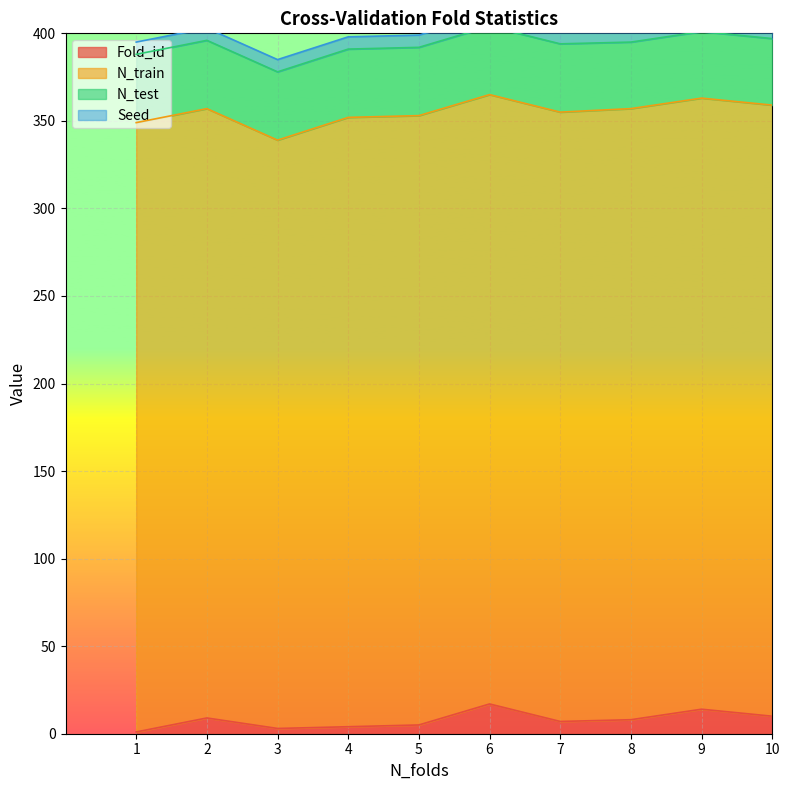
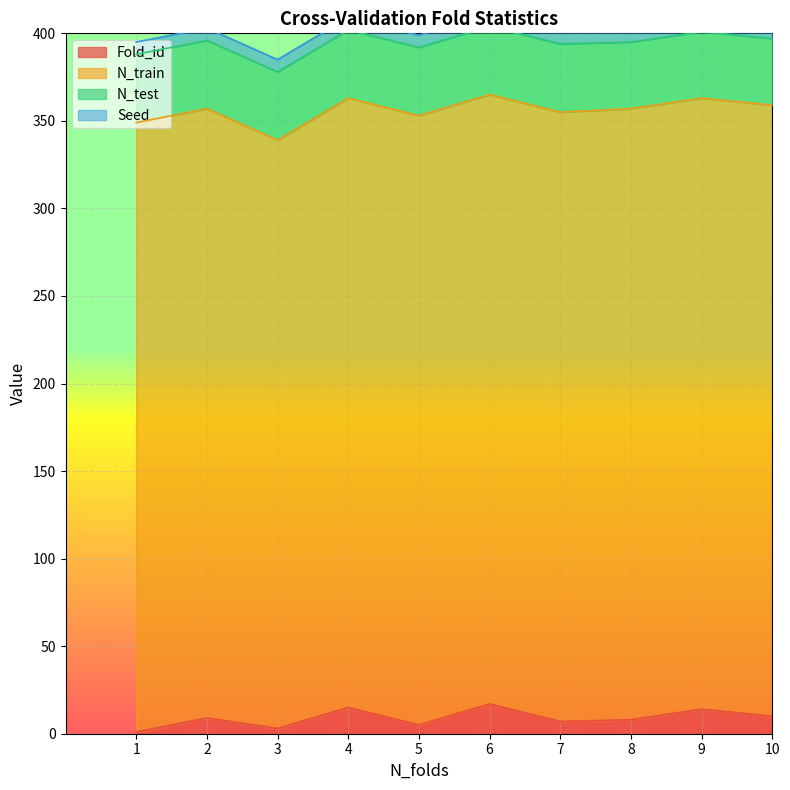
Fold_id, 4: 4 -> 15
